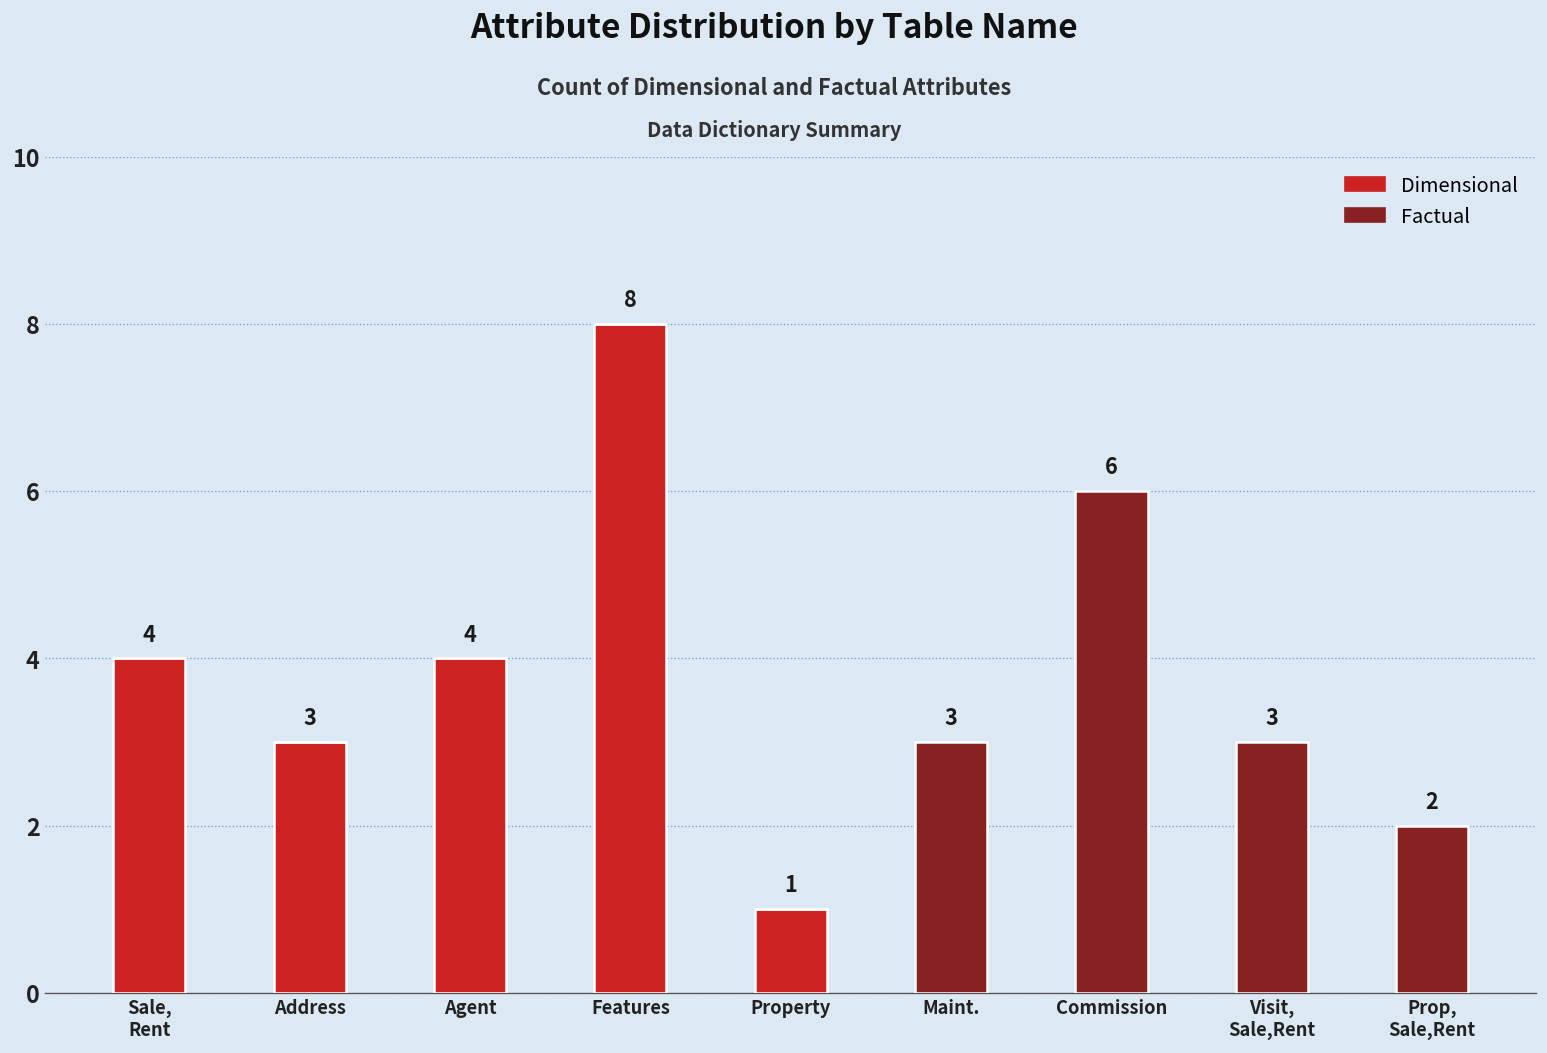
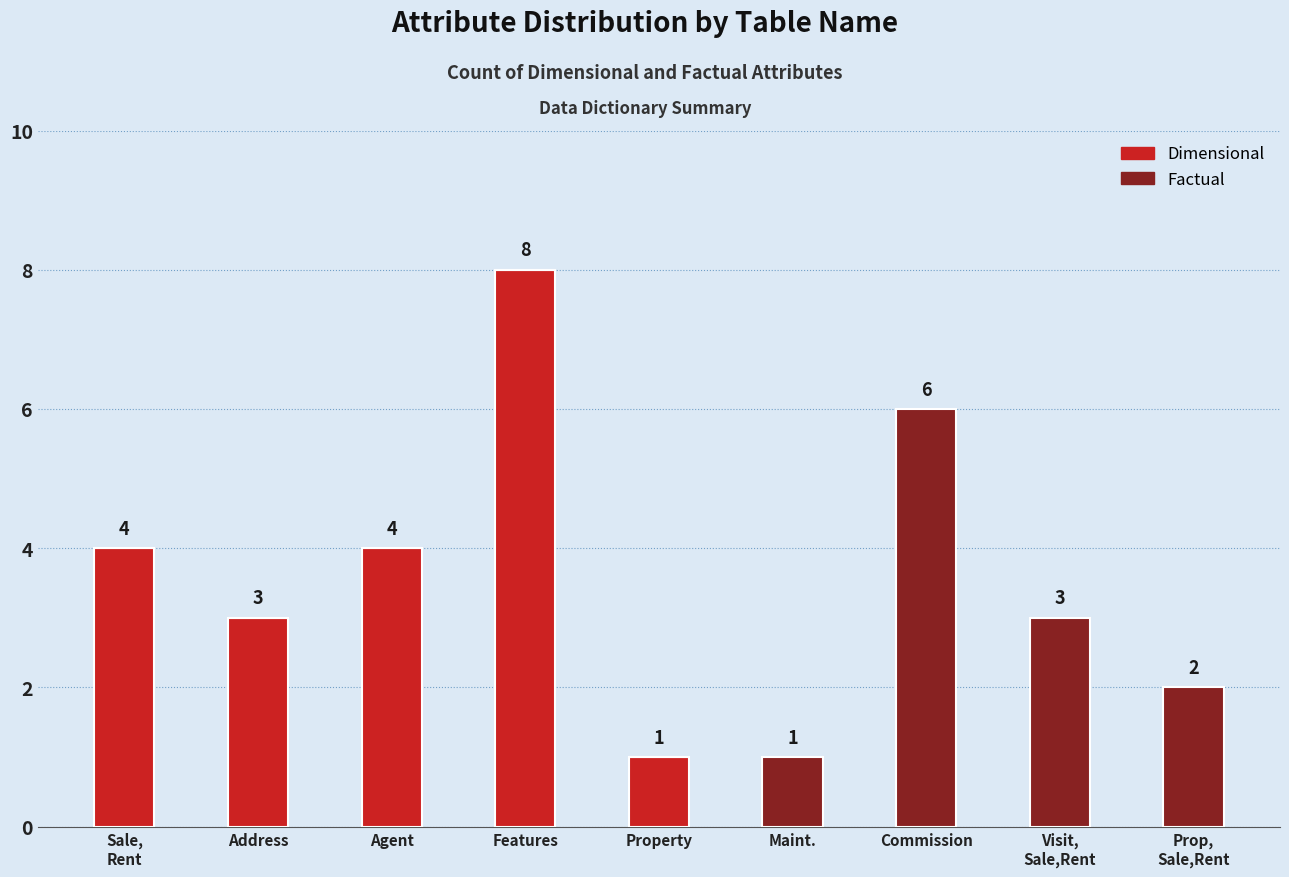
Factual, Maint.: 3 -> 1
